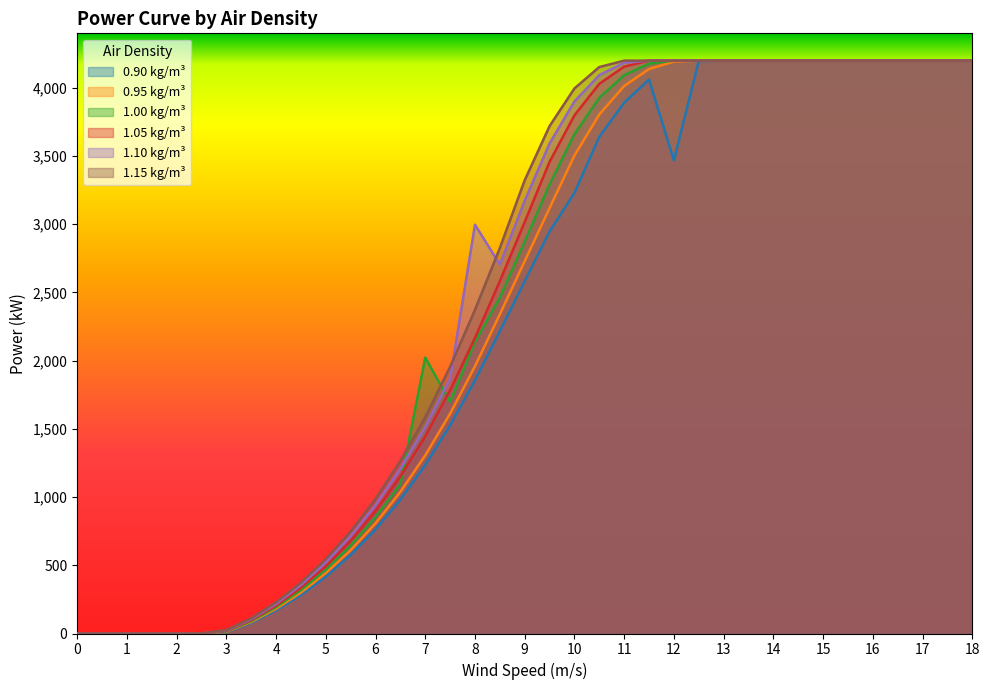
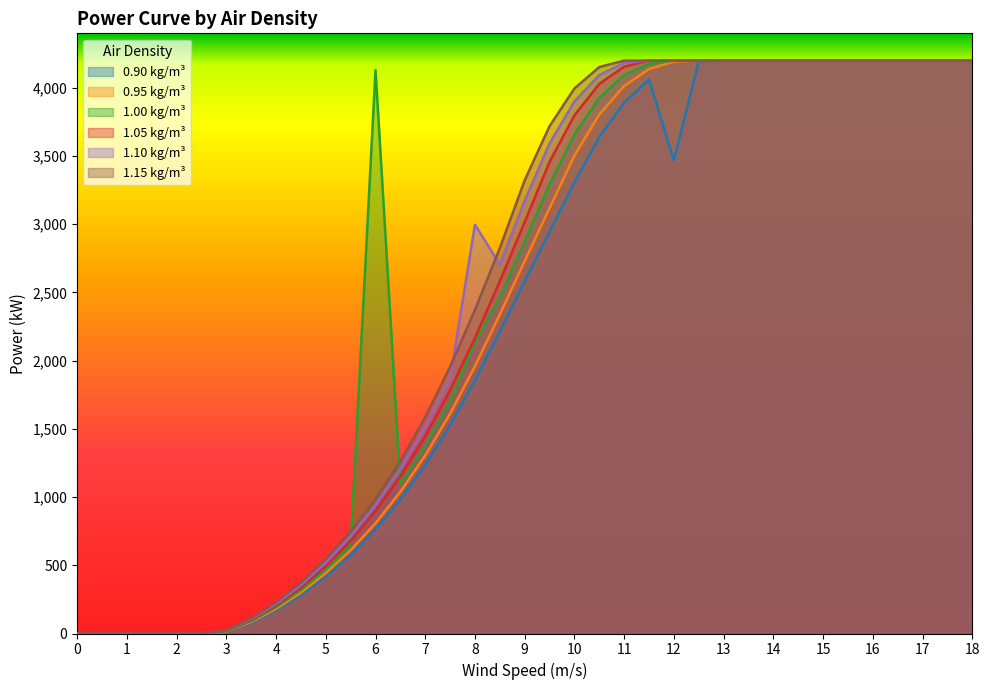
1.00 kg/m³, 6: 850 -> 4,130
1.00 kg/m³, 7: 2,020 -> 1,380
0.90 kg/m³, 10: 3,230 -> 3,310
